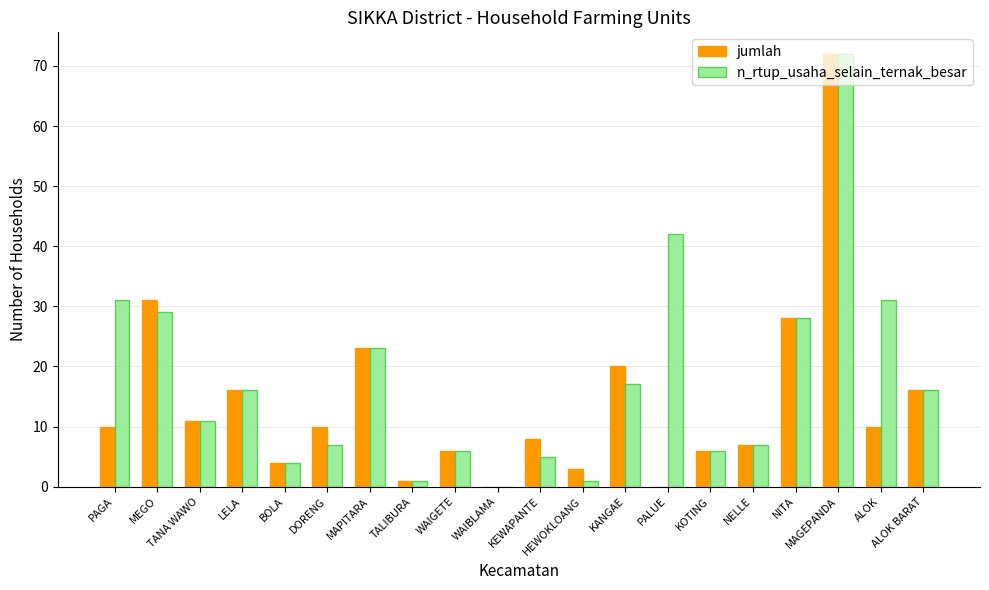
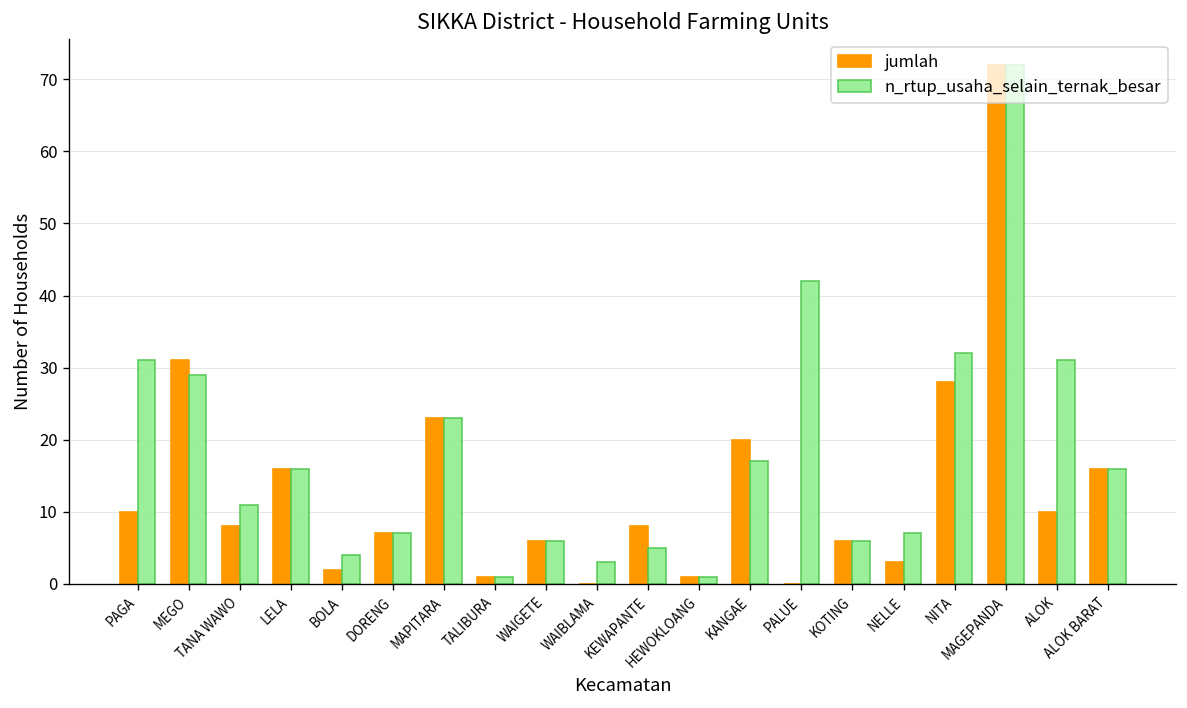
jumlah, TANA WAWO: 11 -> 8
jumlah, BOLA: 4 -> 2
jumlah, DORENG: 10 -> 7
n_rtup_usaha_selain_ternak_besar, WAIBLAMA: 0 -> 3
jumlah, HEWOKLOANG: 3 -> 1
jumlah, NELLE: 7 -> 3
n_rtup_usaha_selain_ternak_besar, NITA: 28 -> 32
